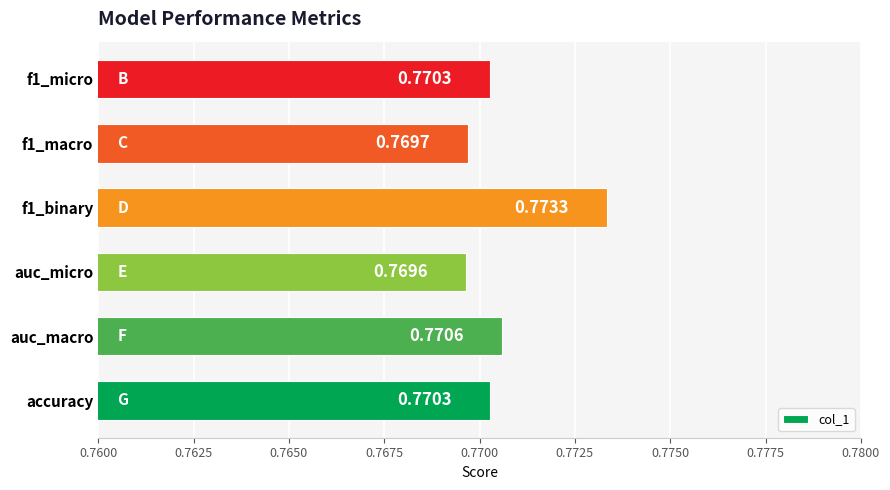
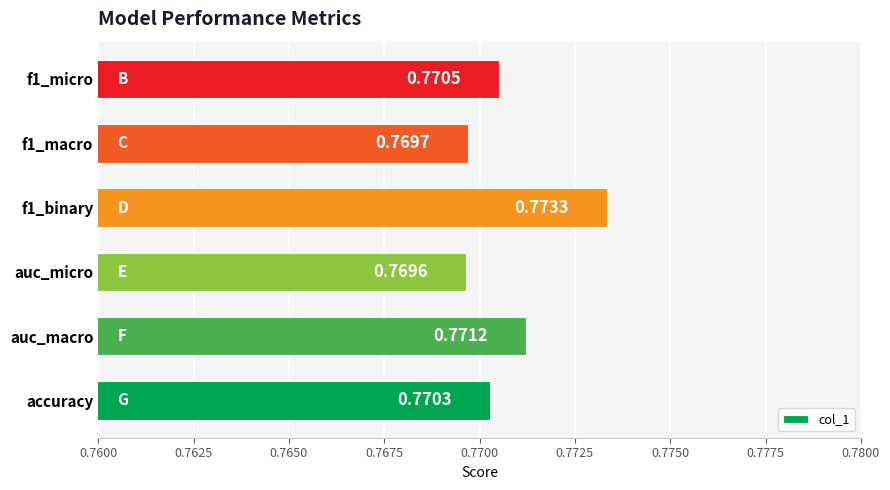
f1_micro: 0.7703 -> 0.7705
auc_macro: 0.7706 -> 0.7712
